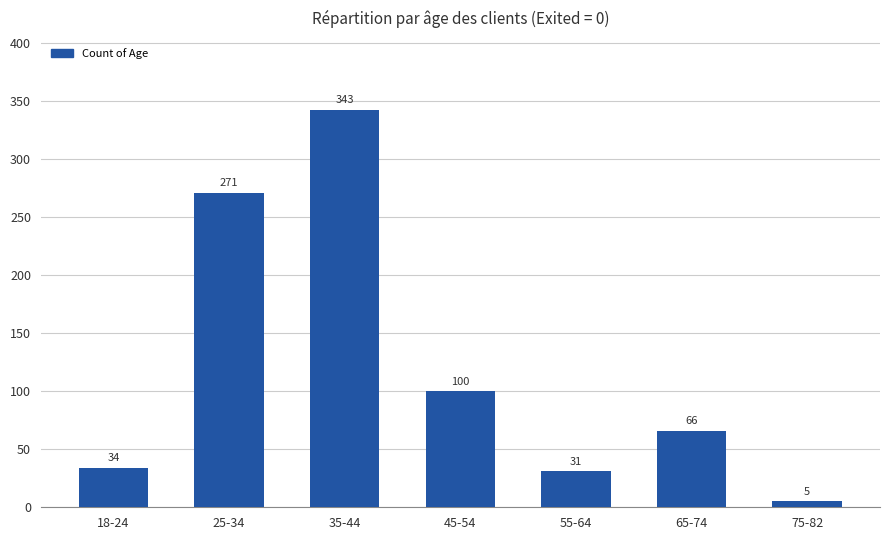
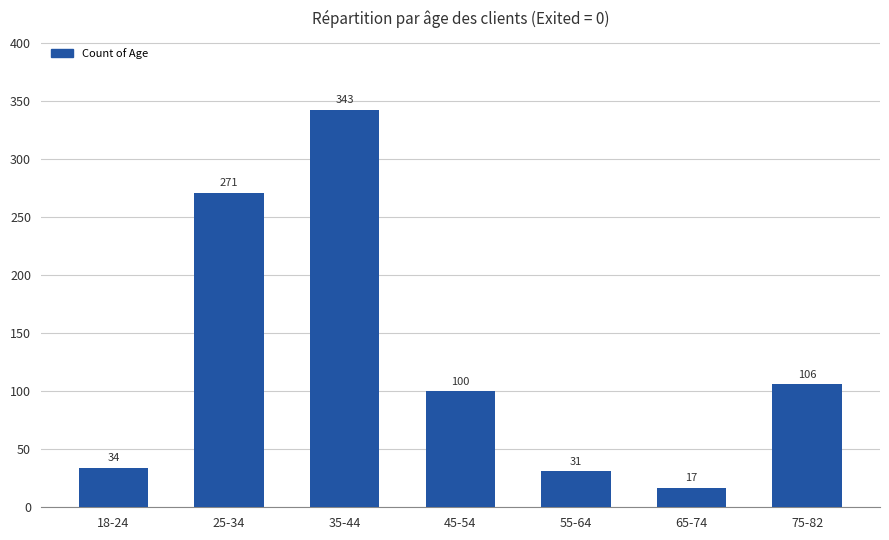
65-74: 66 -> 17
75-82: 5 -> 106
